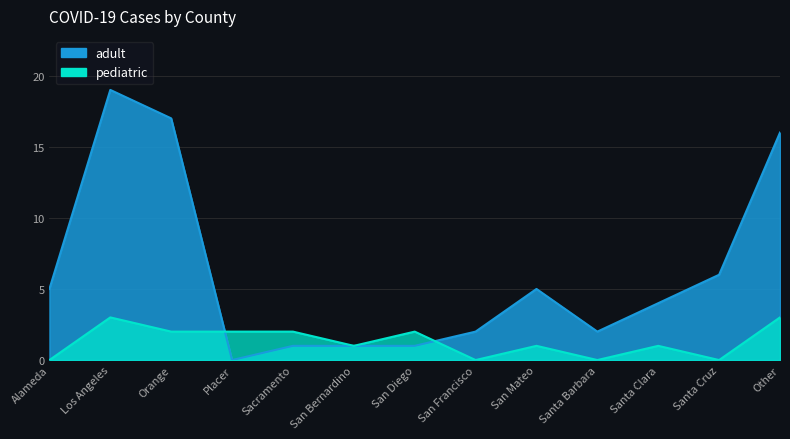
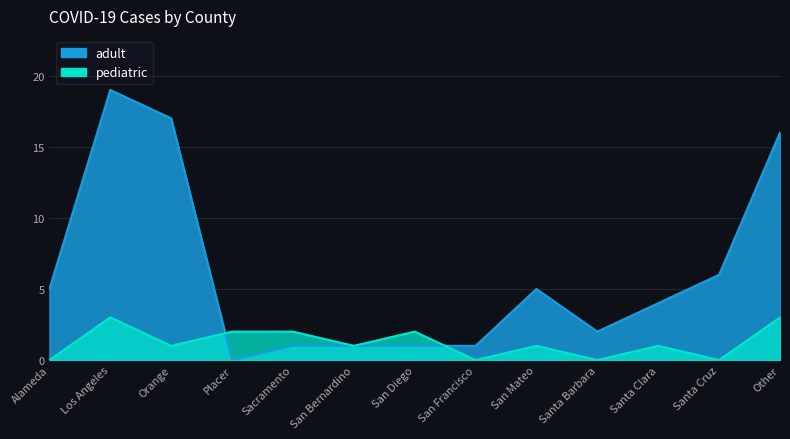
pediatric, Orange: 2 -> 1
adult, San Francisco: 2 -> 1
